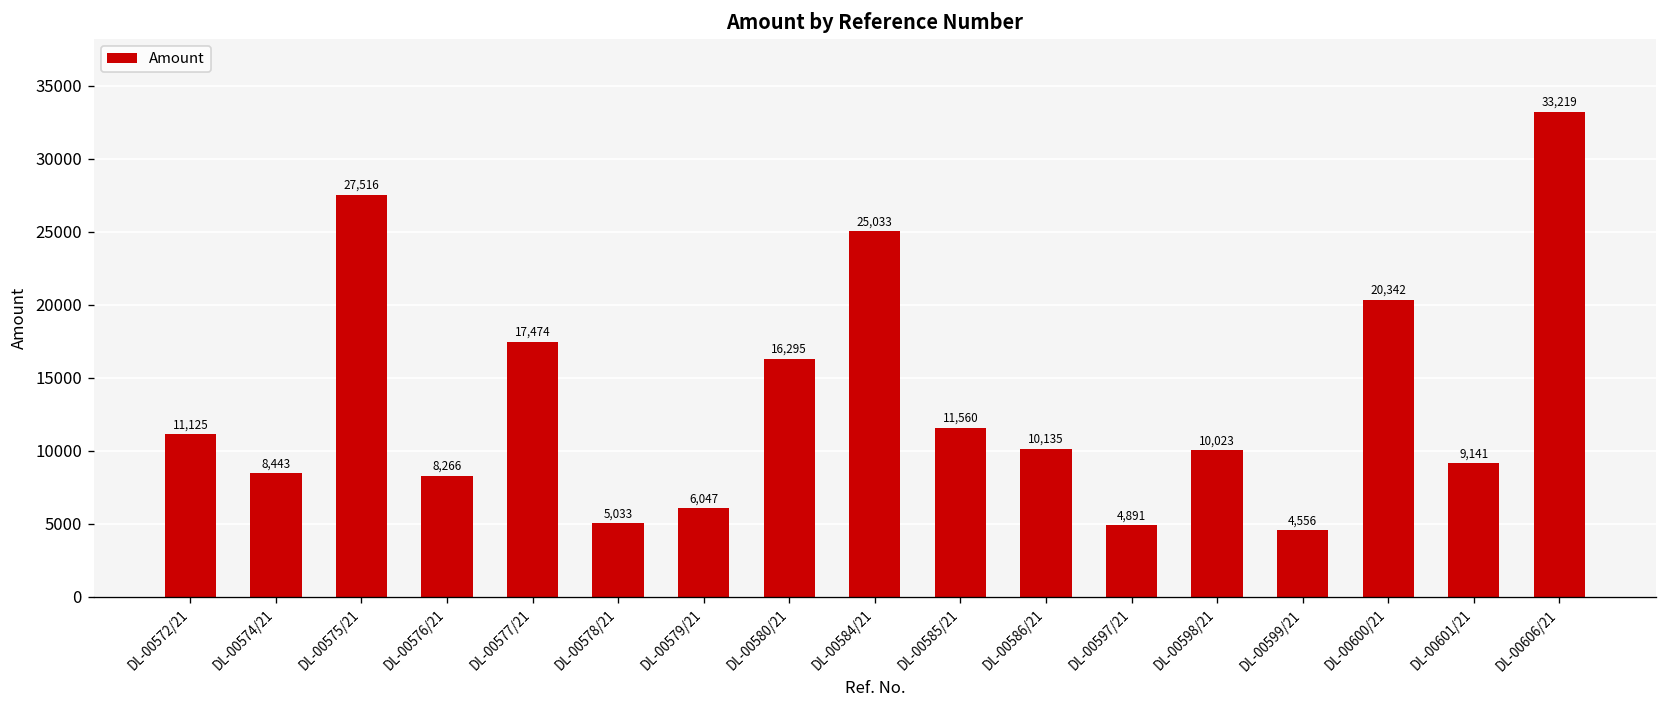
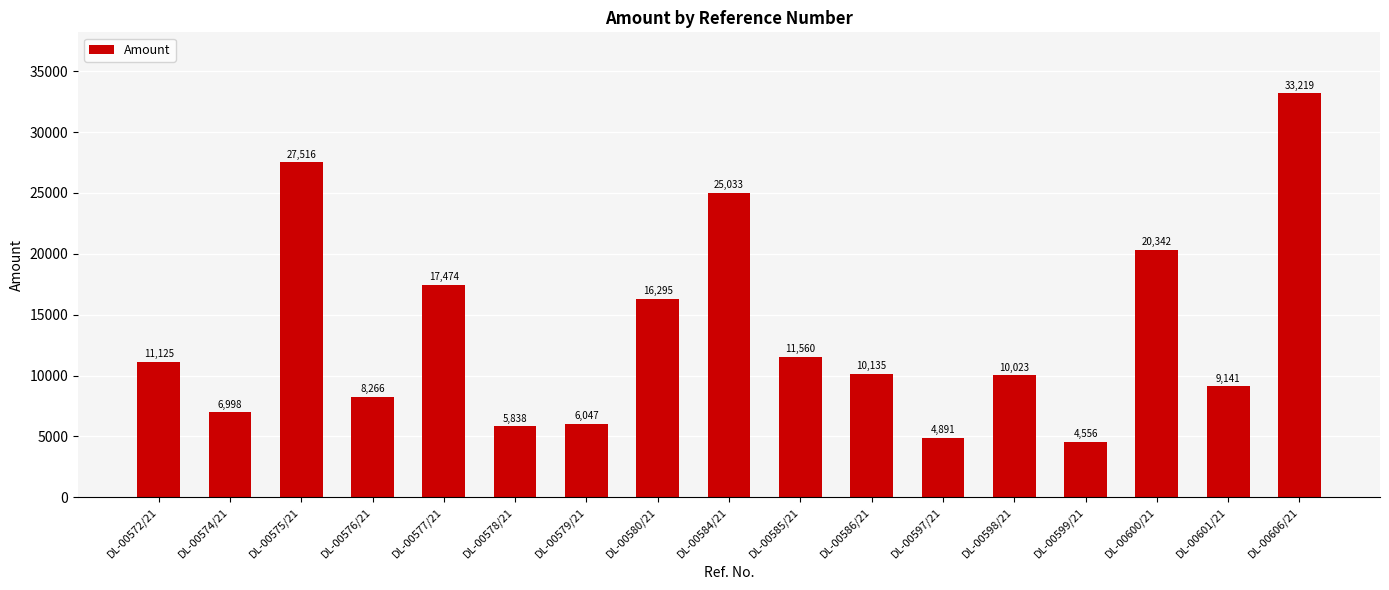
DL-00574/21: 8,443 -> 6,998
DL-00578/21: 5,033 -> 5,838
